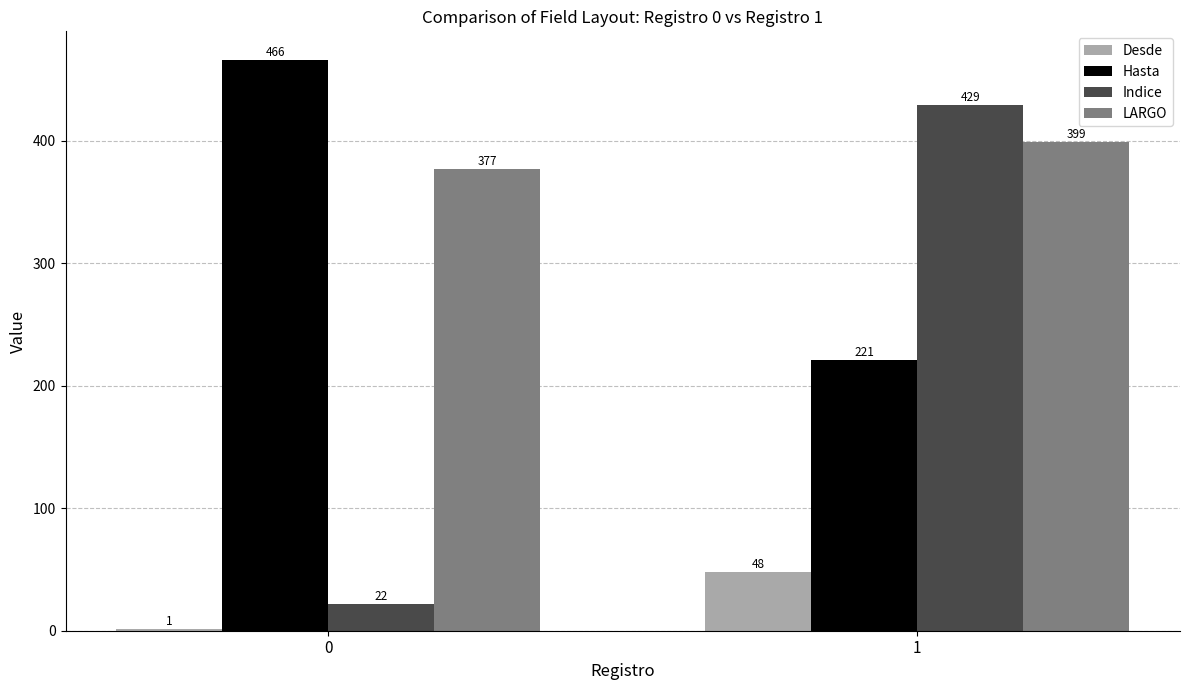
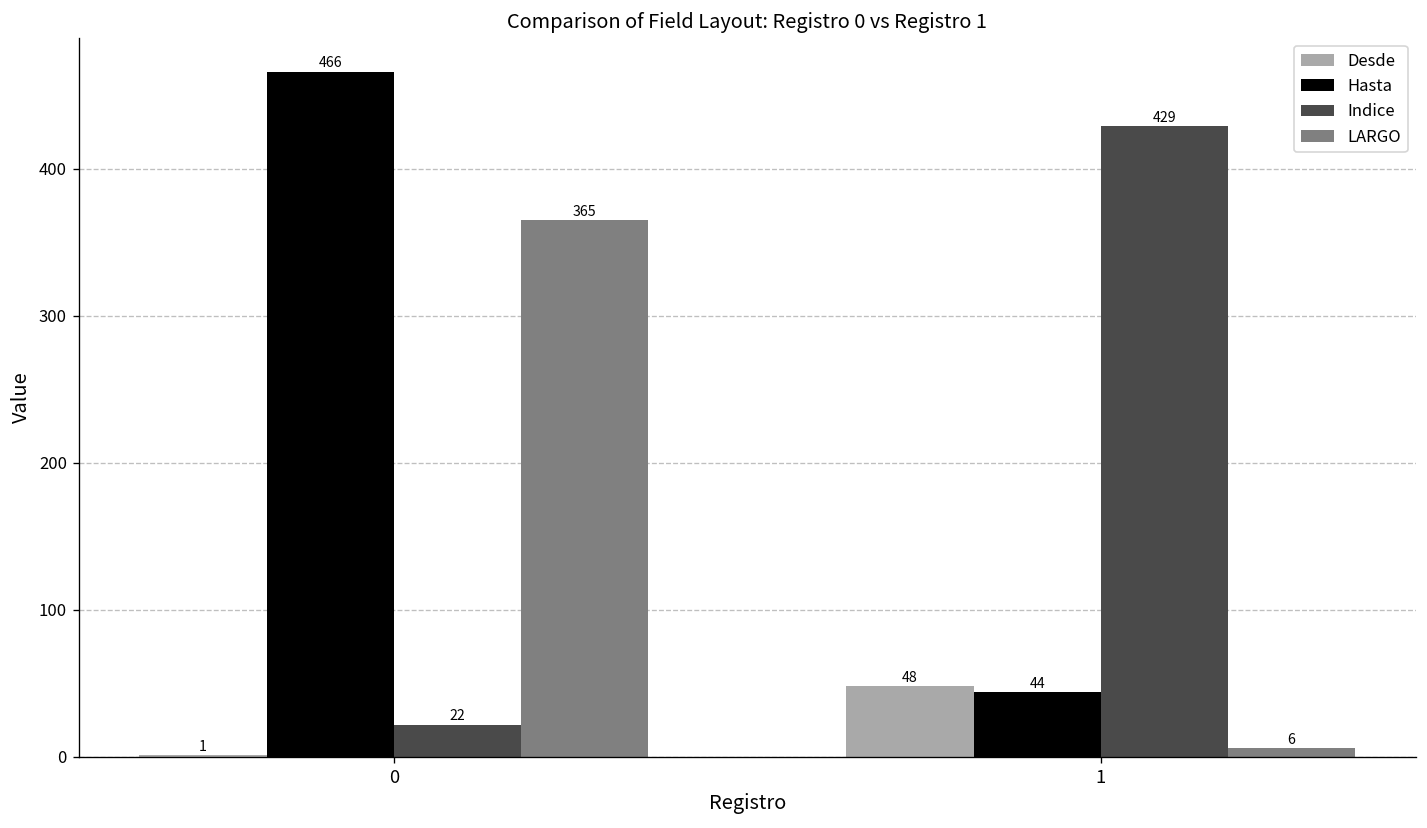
LARGO, 0: 377 -> 365
Hasta, 1: 221 -> 44
LARGO, 1: 399 -> 6
